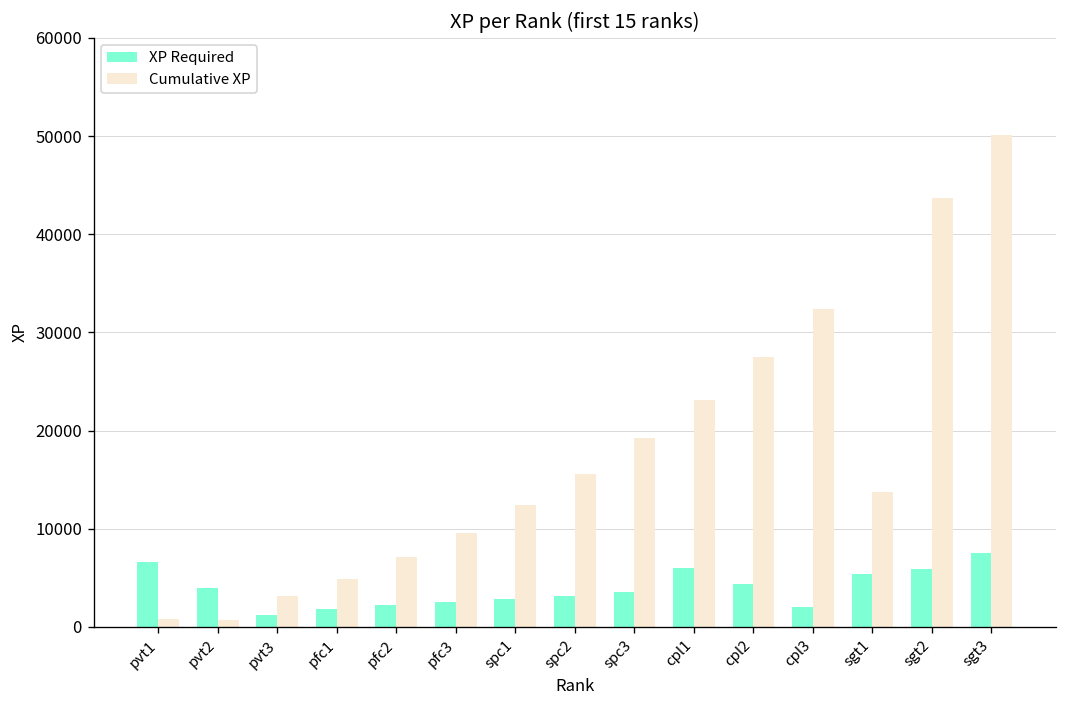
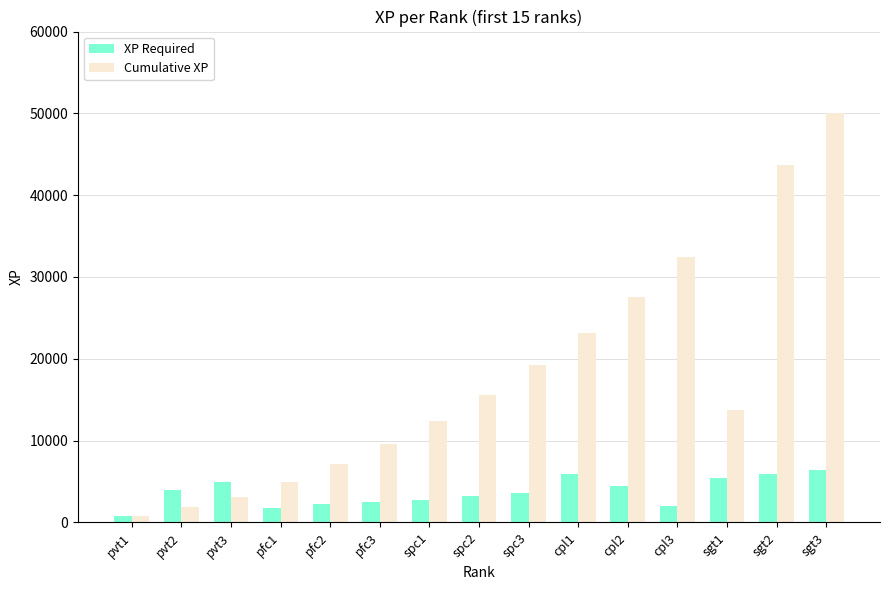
XP Required, pvt1: 7000 -> 1000
Cumulative XP, pvt2: 1000 -> 2000
XP Required, pvt3: 1000 -> 5000
XP Required, sgt3: 8000 -> 6000
